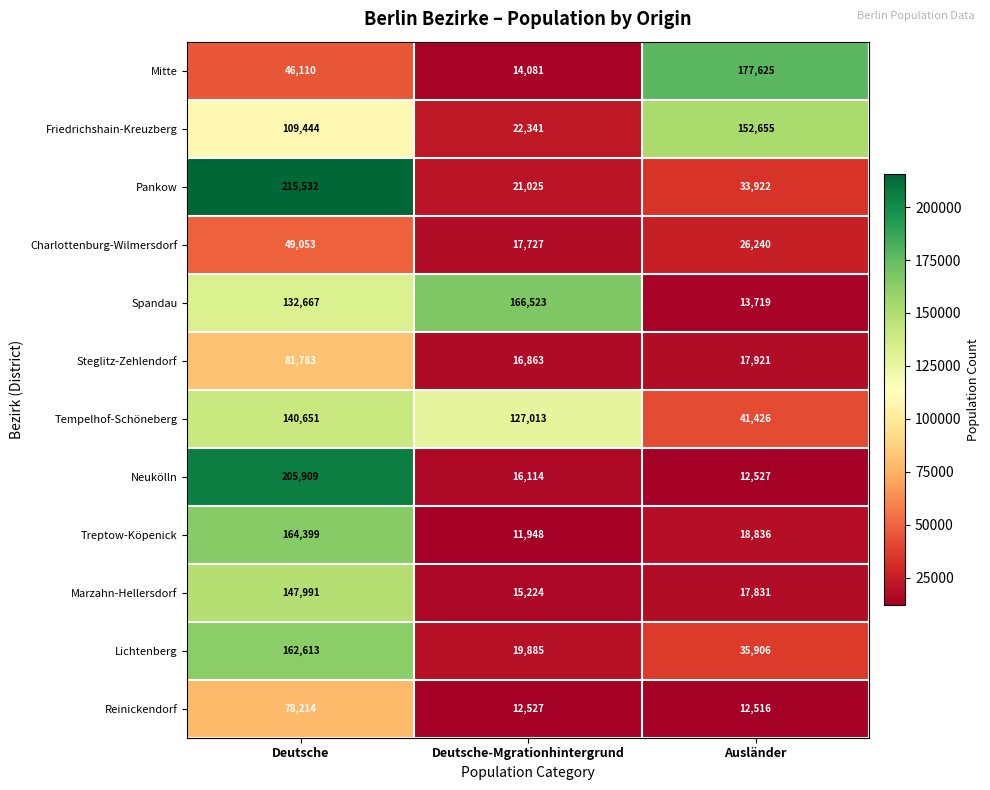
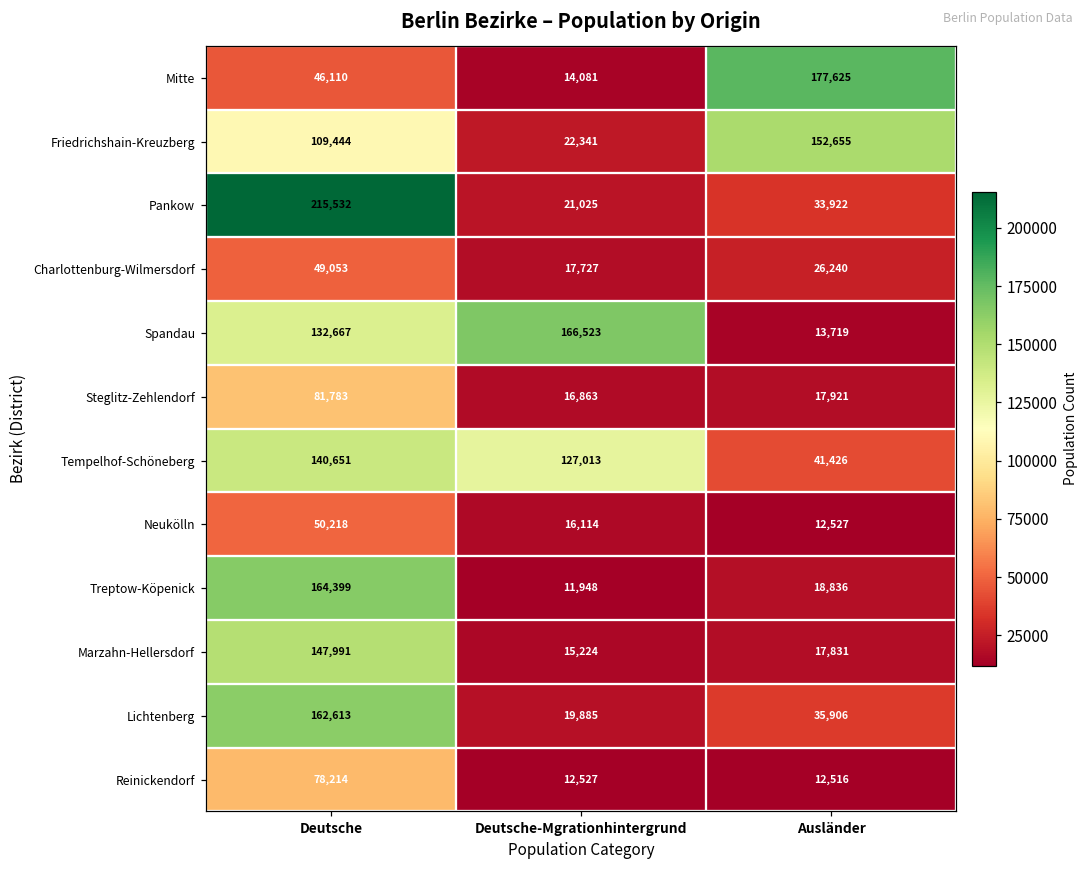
Neukölln, Deutsche: 205,909 -> 50,218
